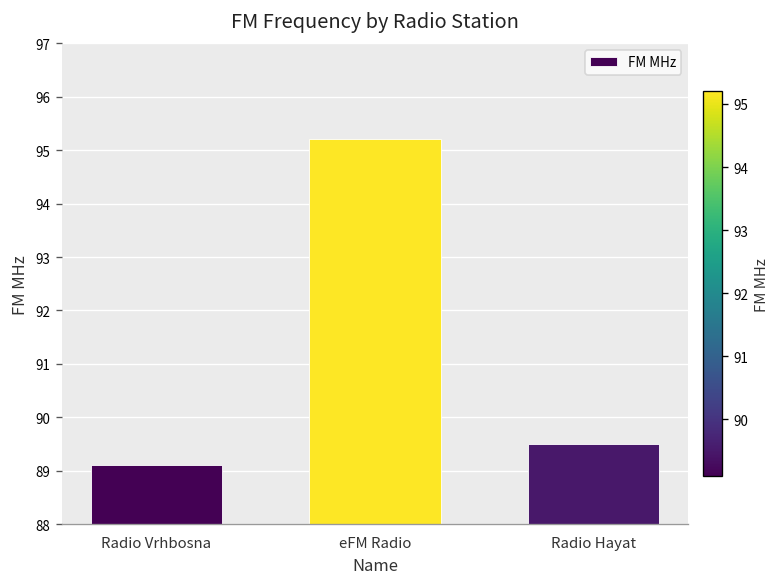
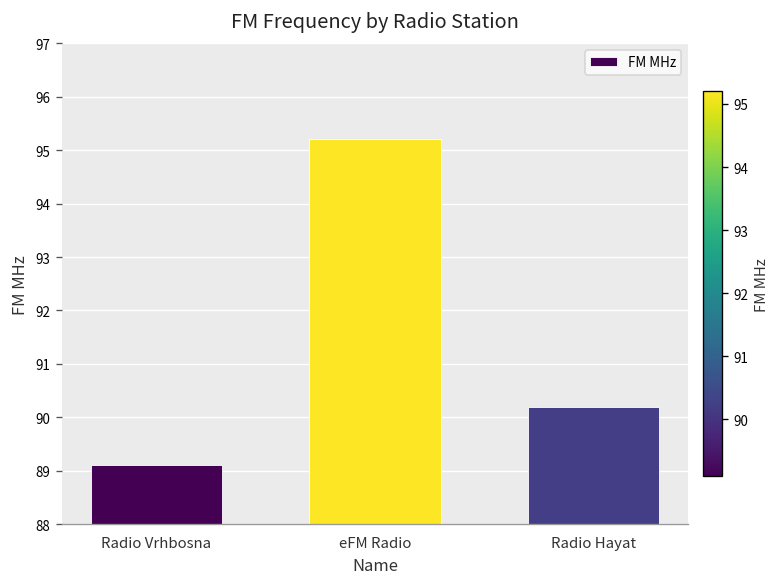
Radio Hayat: 89.5 -> 90.2
